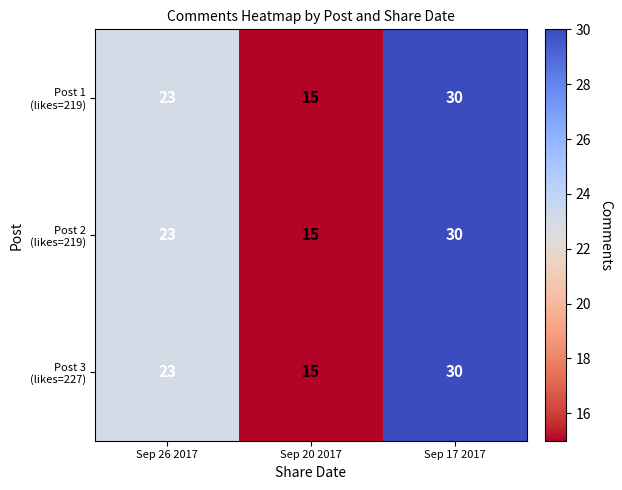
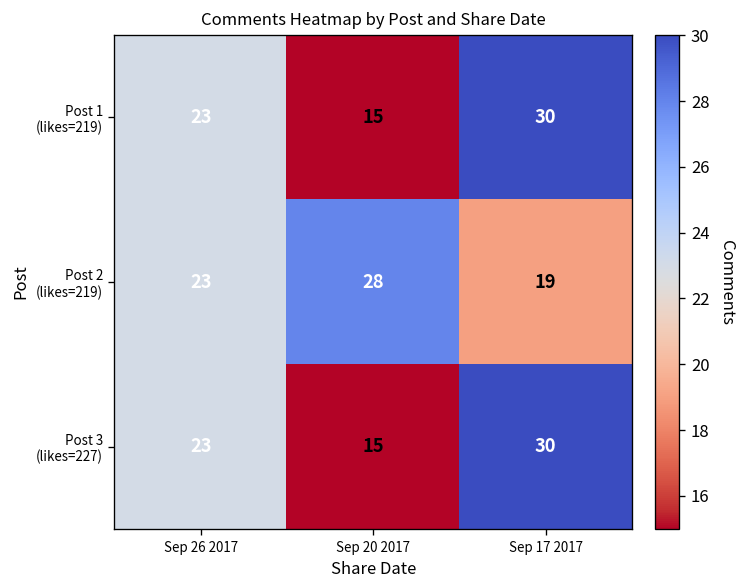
Post 2 (likes=219), Sep 20 2017: 15 -> 28
Post 2 (likes=219), Sep 17 2017: 30 -> 19
